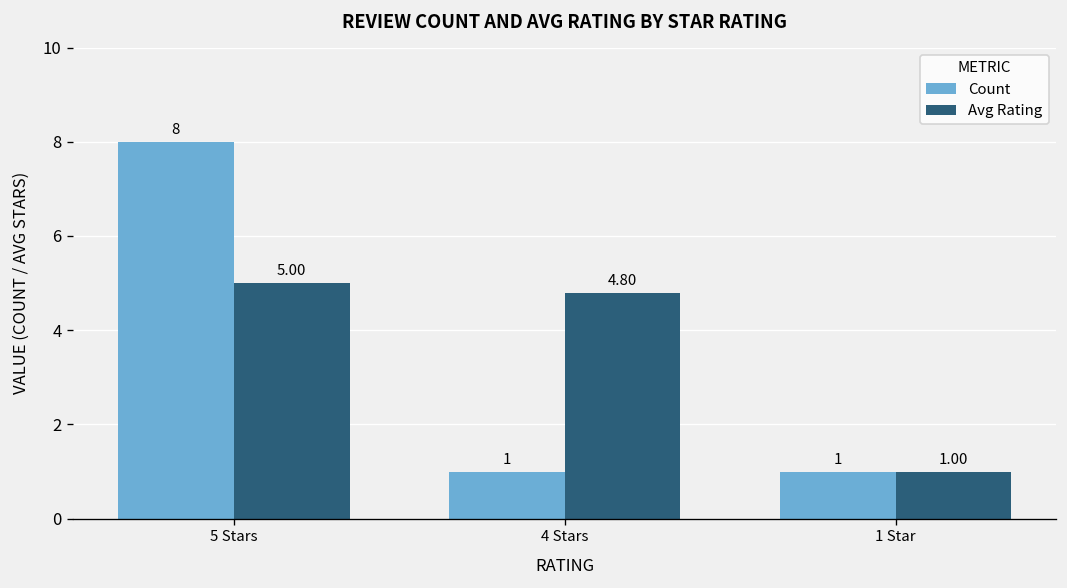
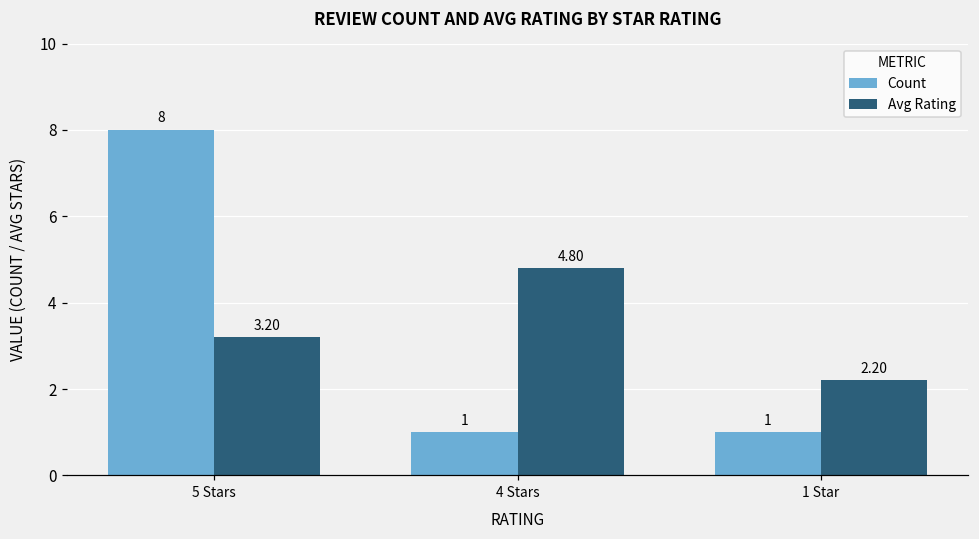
Avg Rating, 5 Stars: 5.00 -> 3.20
Avg Rating, 1 Star: 1.00 -> 2.20
